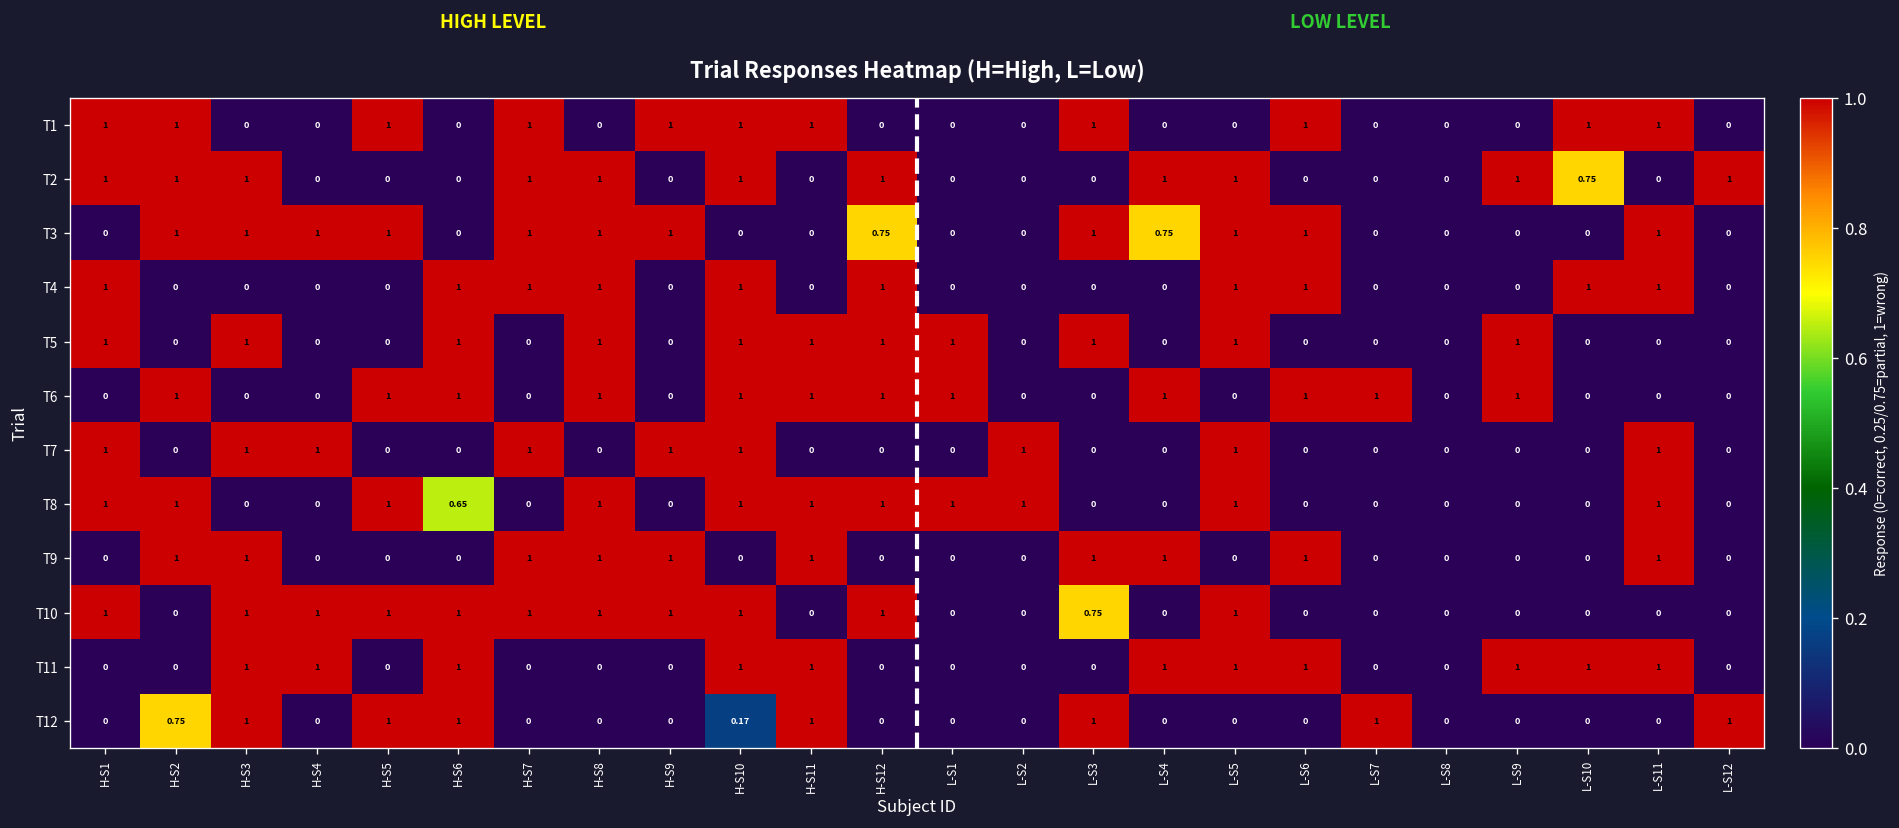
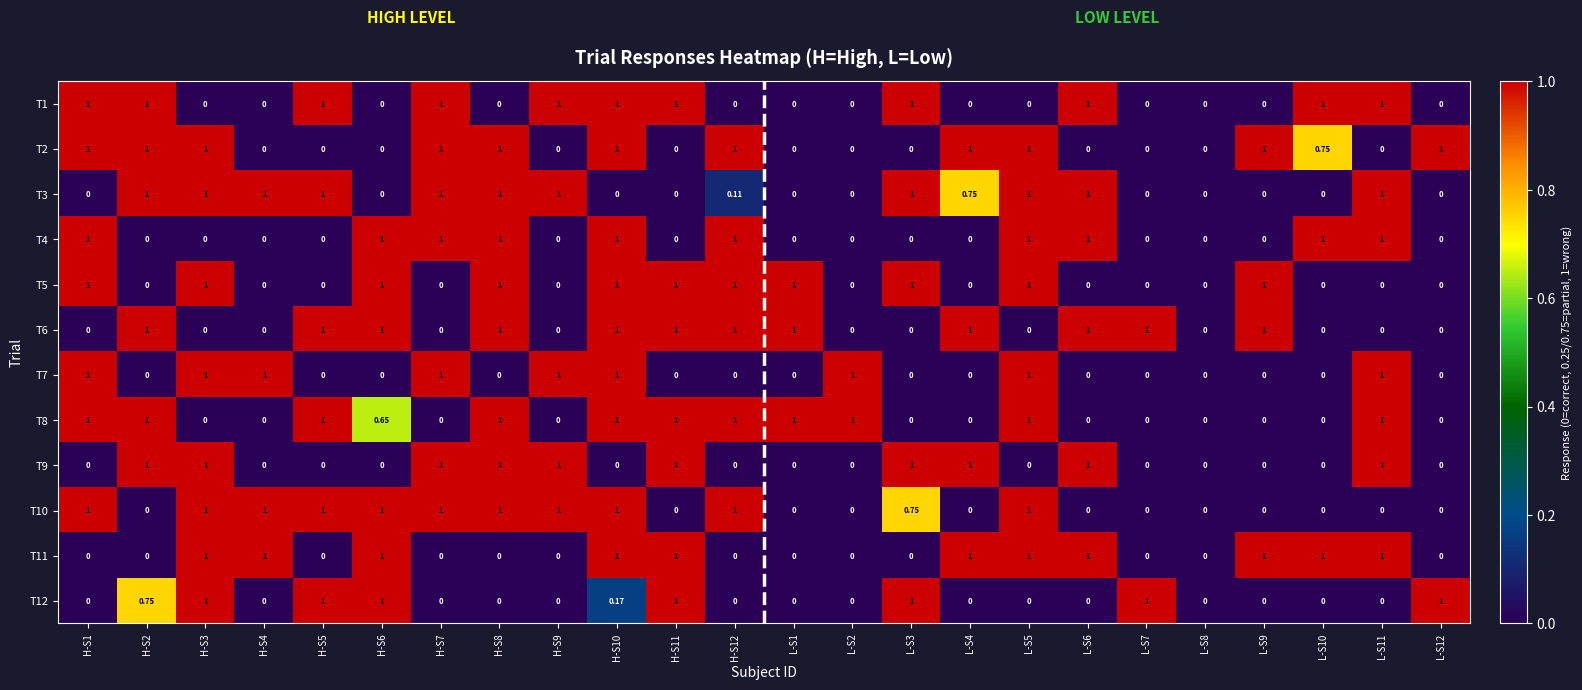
T3, H-S12: 0.75 -> 0.11
